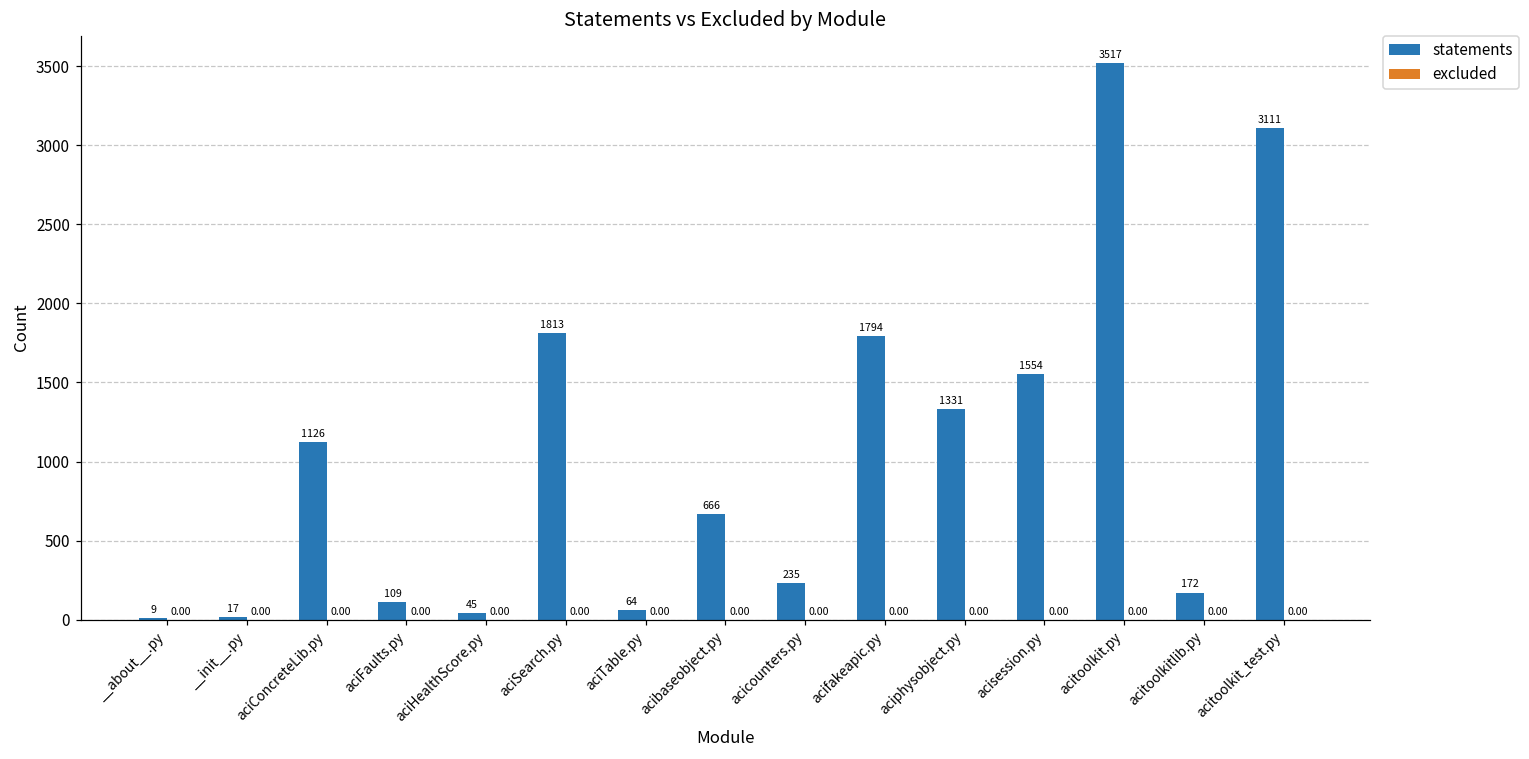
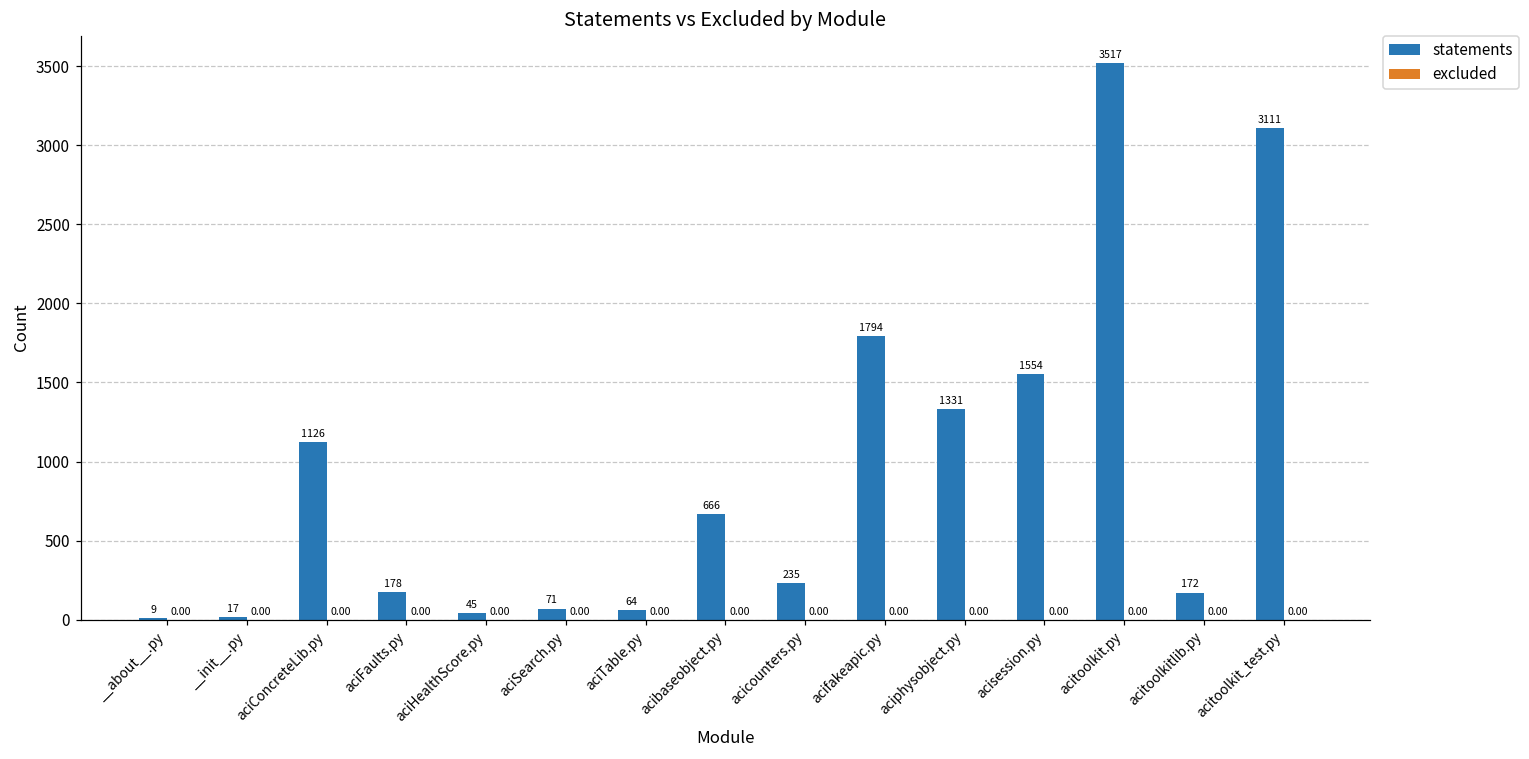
statements, aciFaults.py: 109 -> 178
statements, aciSearch.py: 1813 -> 71
